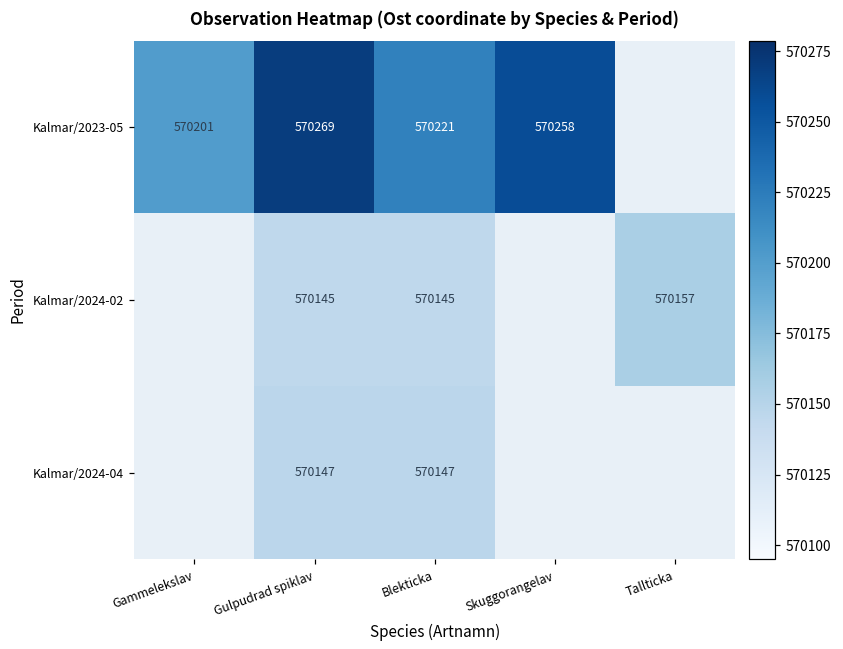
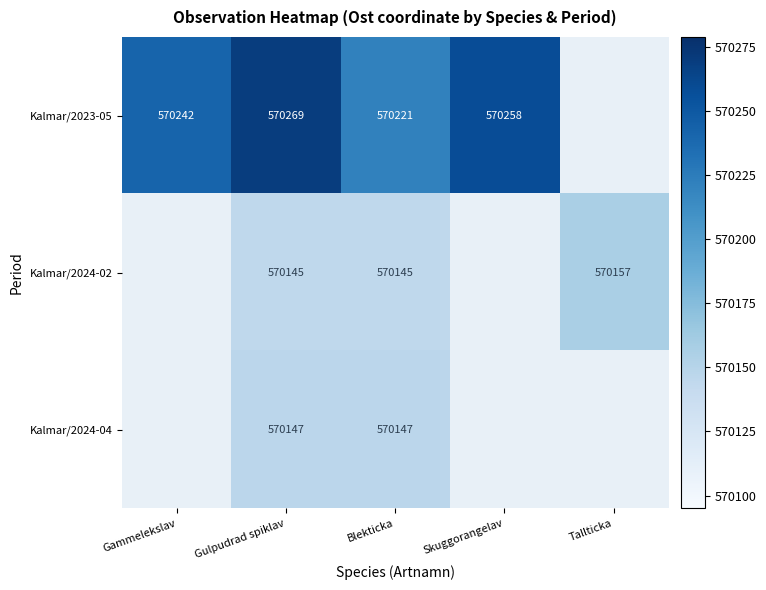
Kalmar/2023-05, Gammelekslav: 570201 -> 570242
